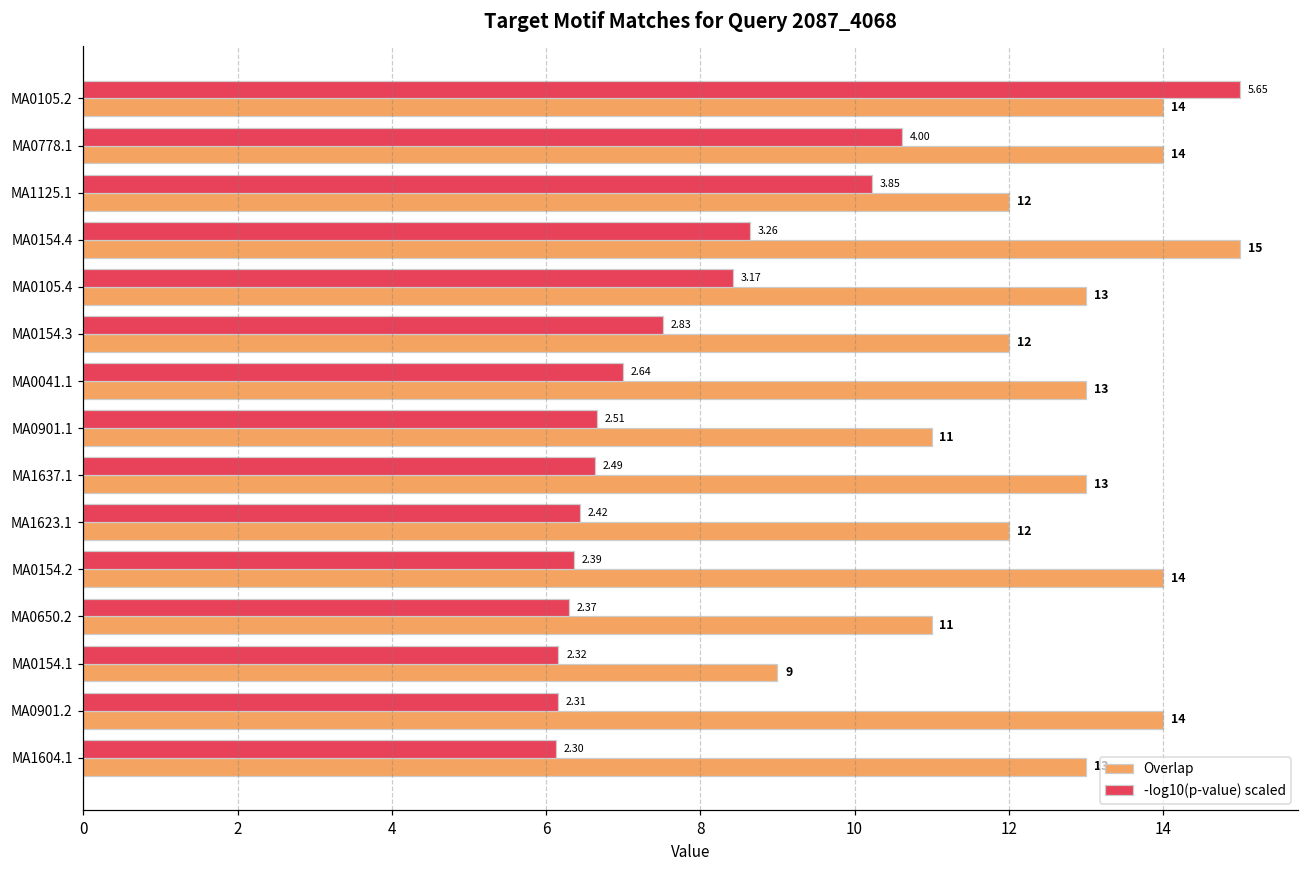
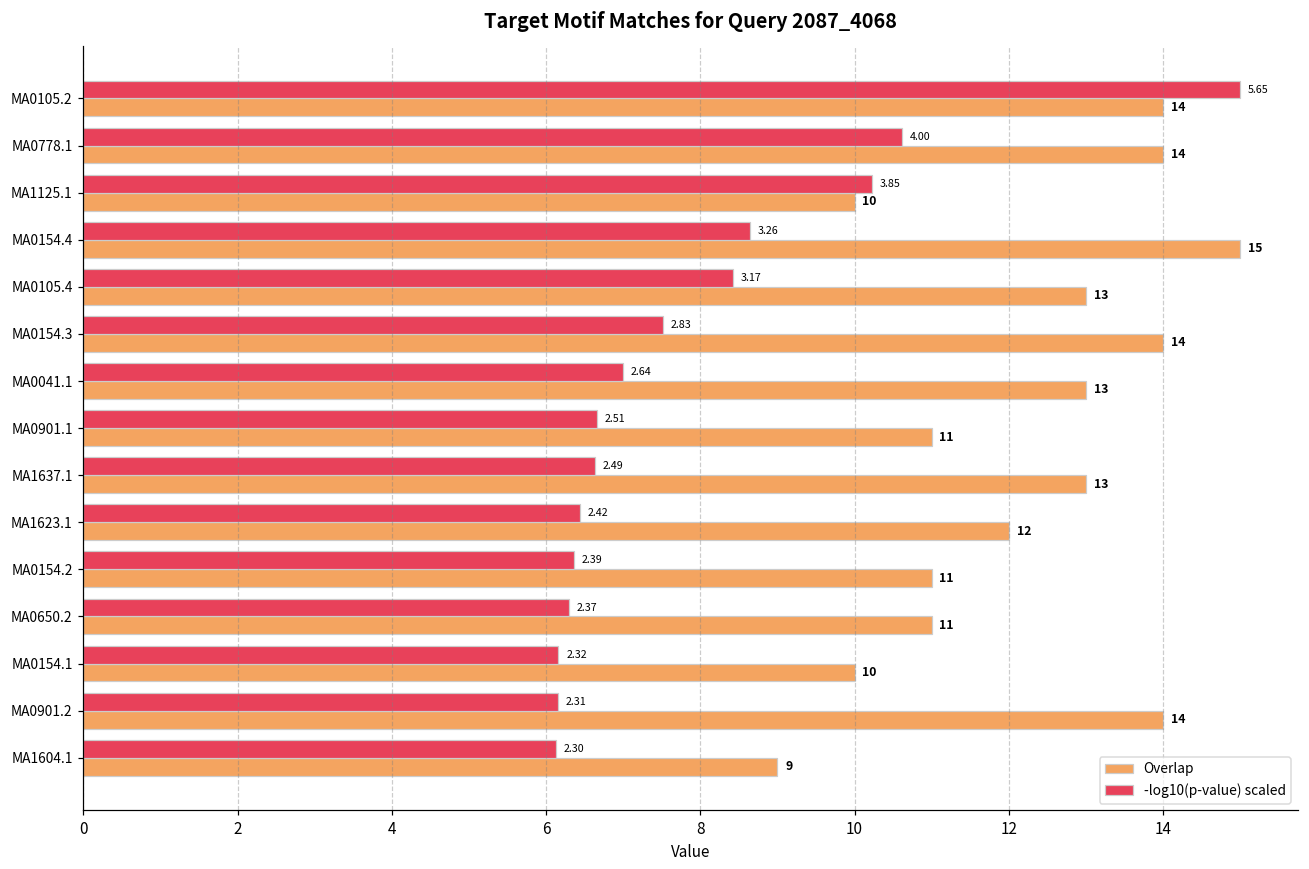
Overlap, MA1125.1: 12 -> 10
Overlap, MA0154.3: 12 -> 14
Overlap, MA0154.2: 14 -> 11
Overlap, MA0154.1: 9 -> 10
Overlap, MA1604.1: 13 -> 9
